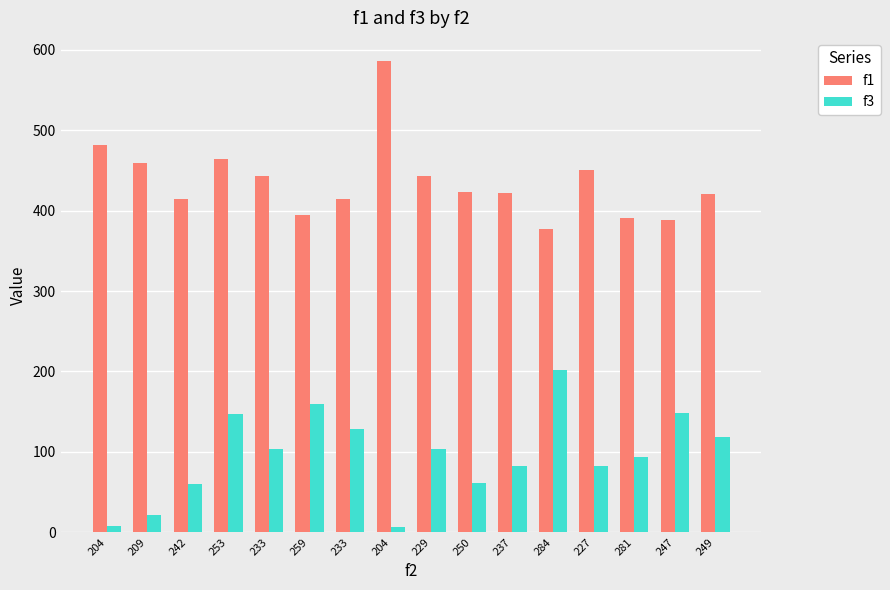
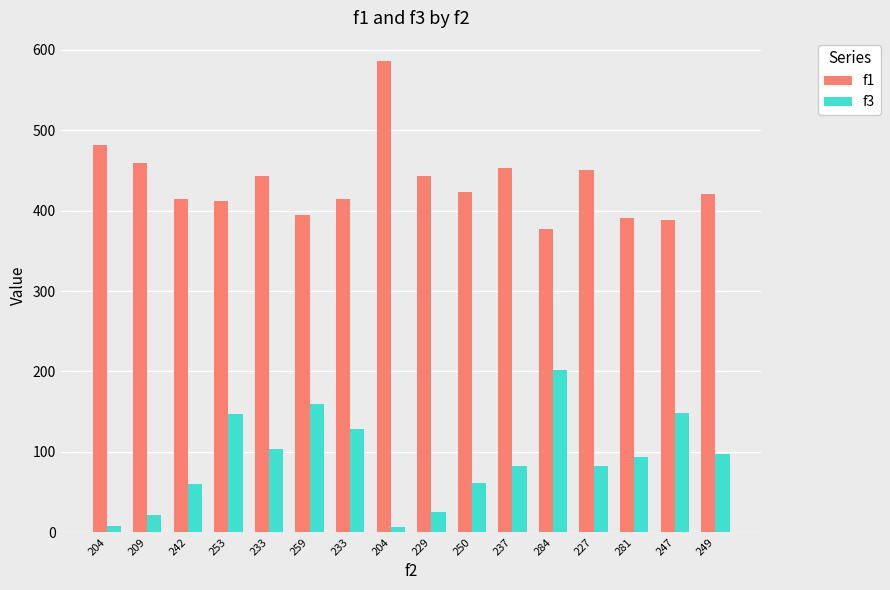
f1, 253: 460 -> 410
f3, 229: 100 -> 30
f1, 237: 420 -> 450
f3, 249: 120 -> 100
